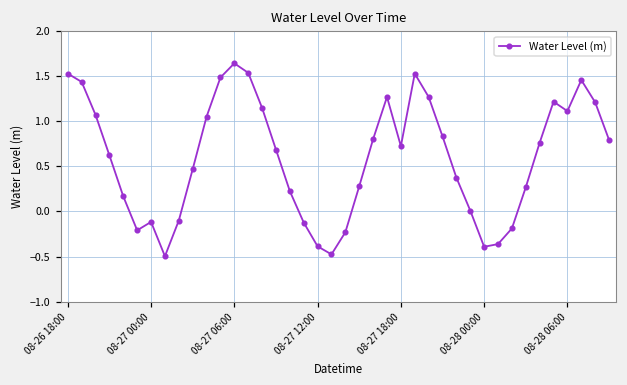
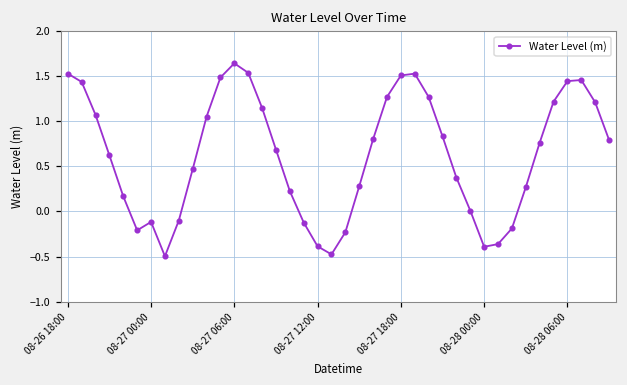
08-27 18:00: 0.7 -> 1.5
08-28 06:00: 1.1 -> 1.4
